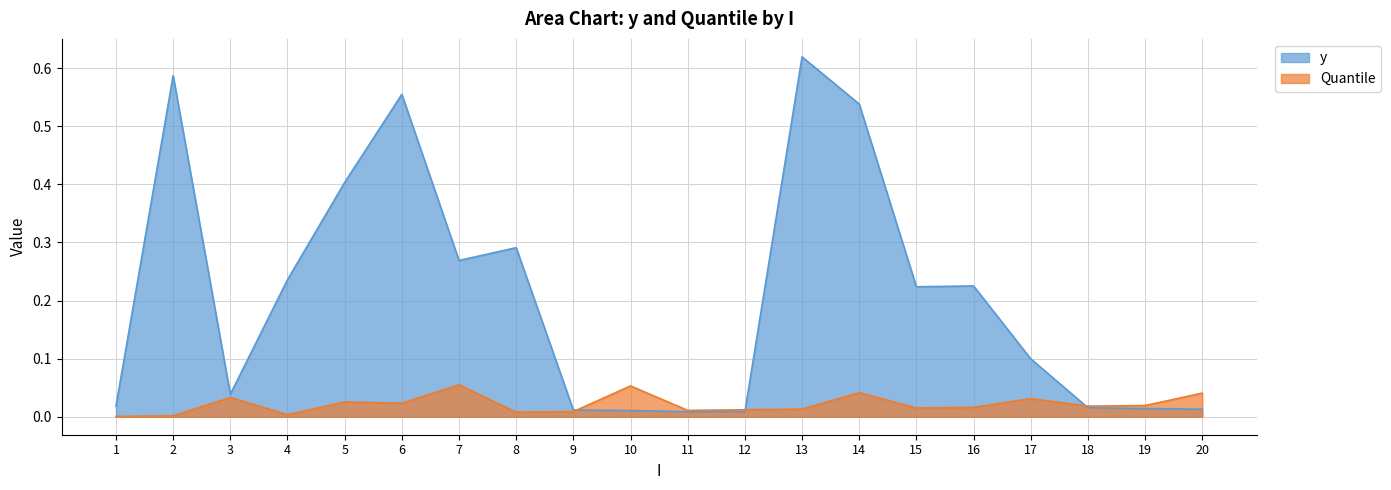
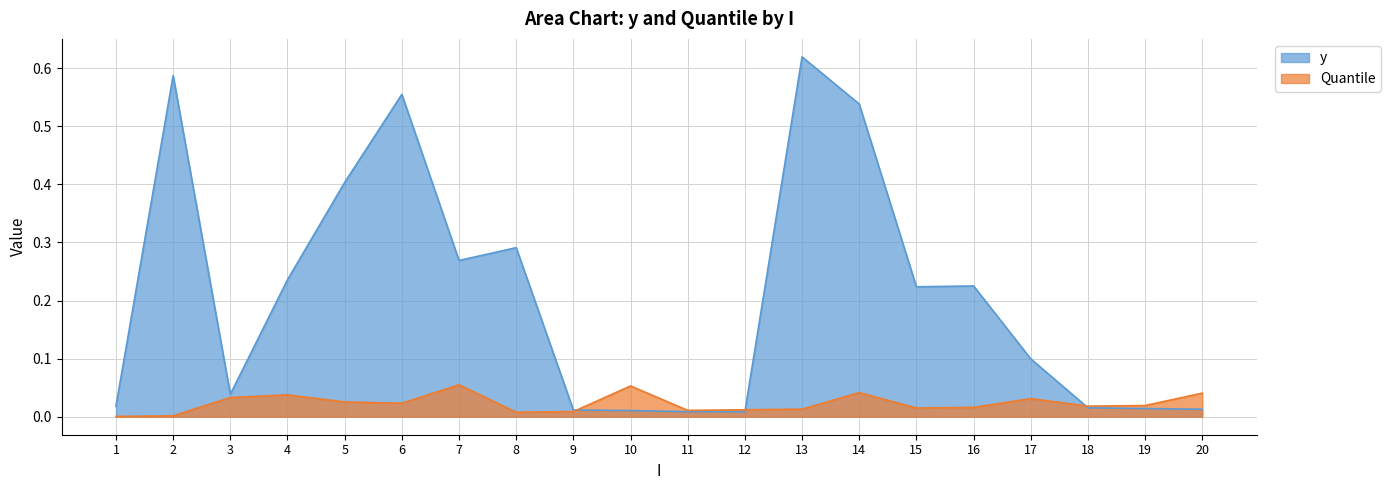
Quantile, 4: 0.00 -> 0.04
